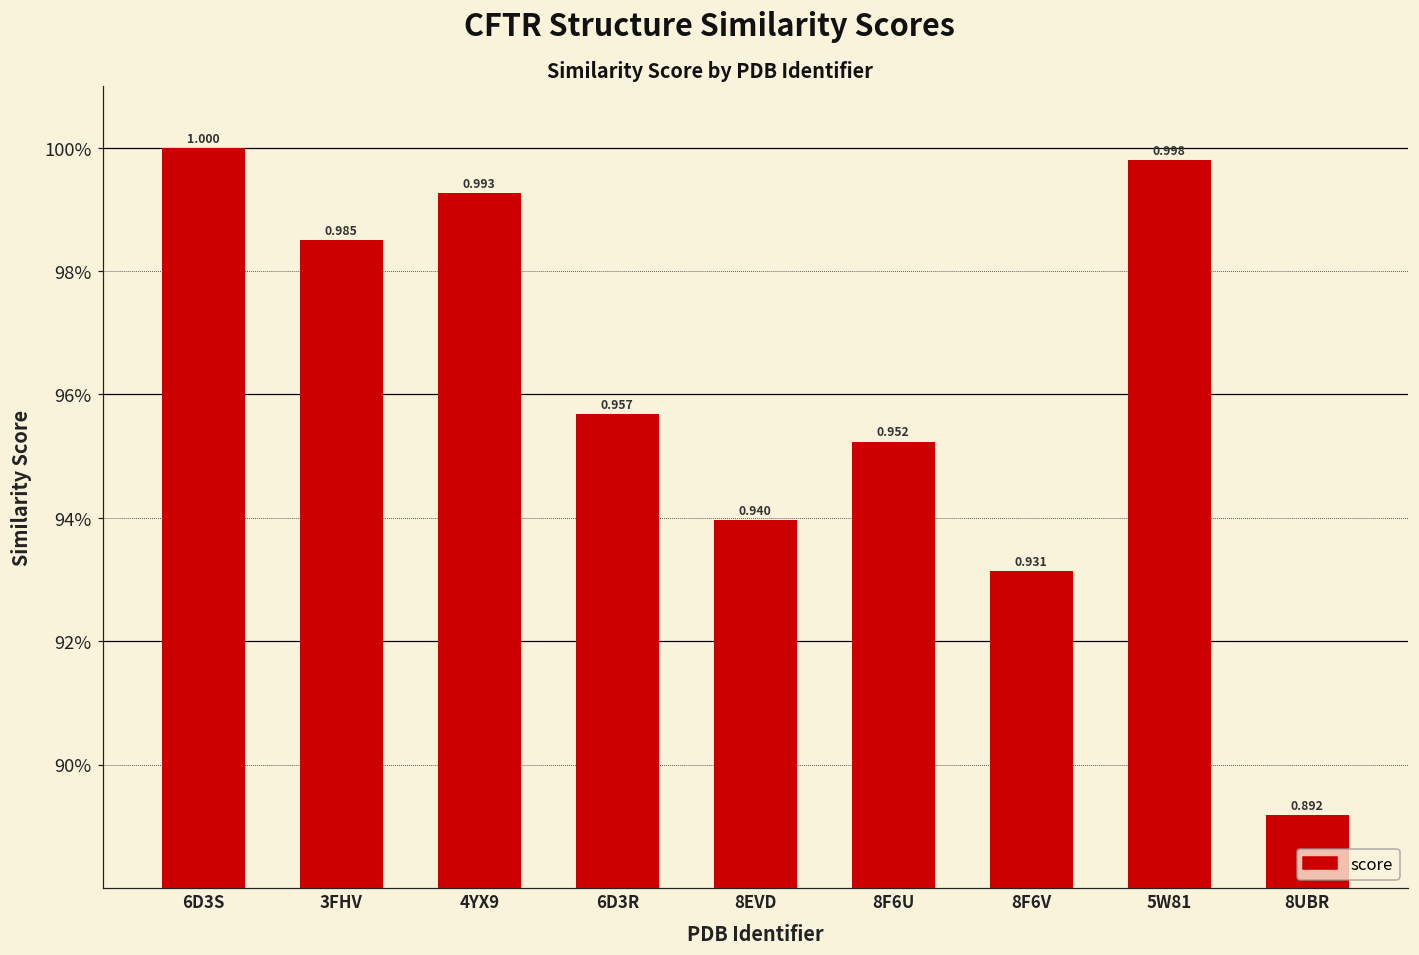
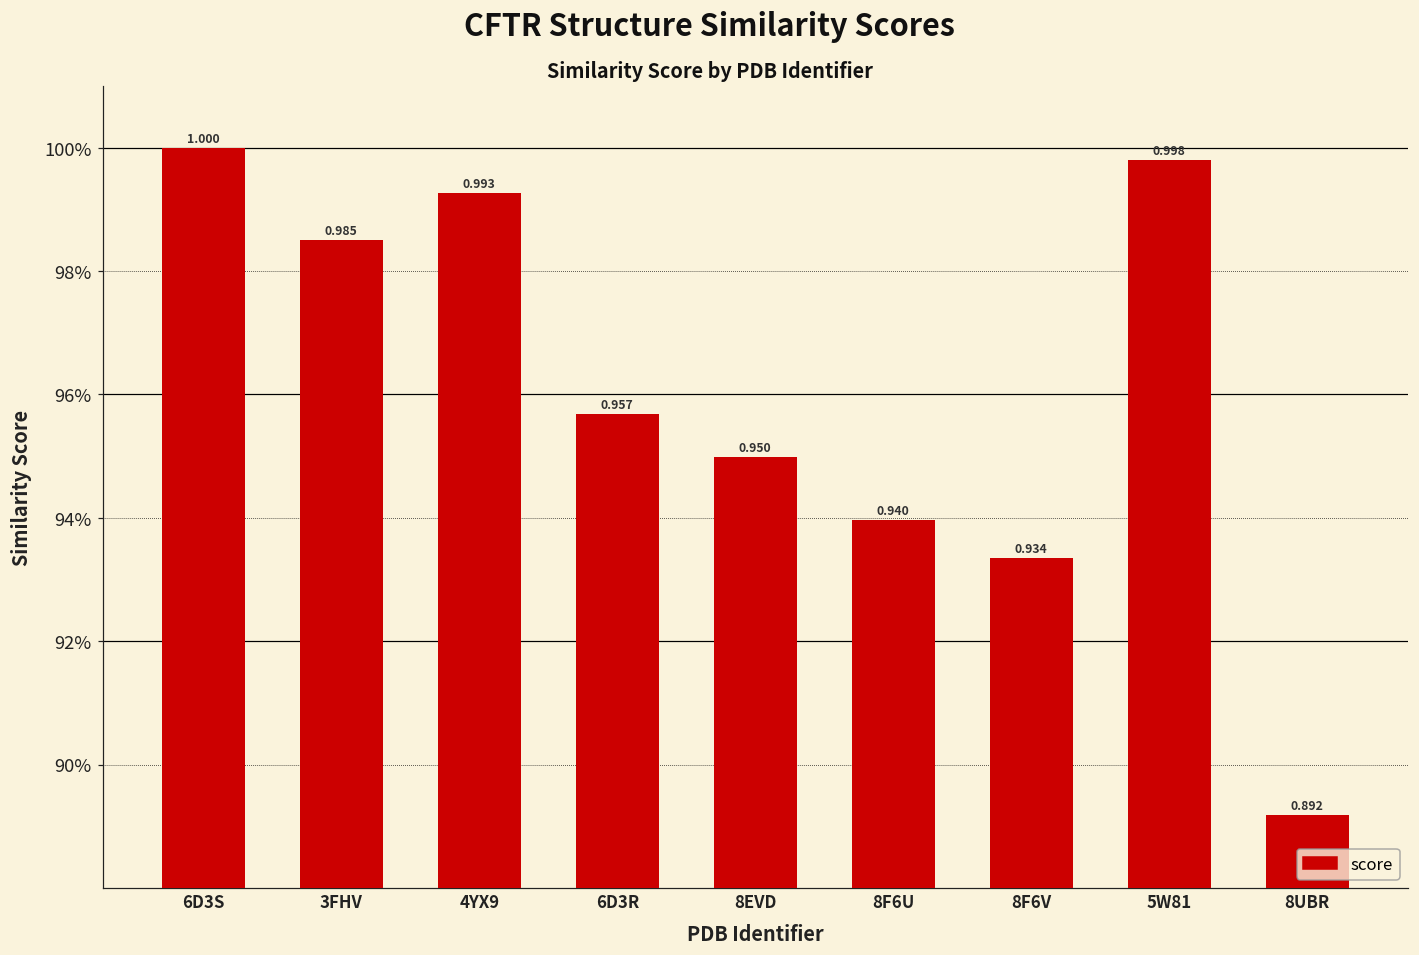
8EVD: 0.940 -> 0.950
8F6U: 0.952 -> 0.940
8F6V: 0.931 -> 0.934
